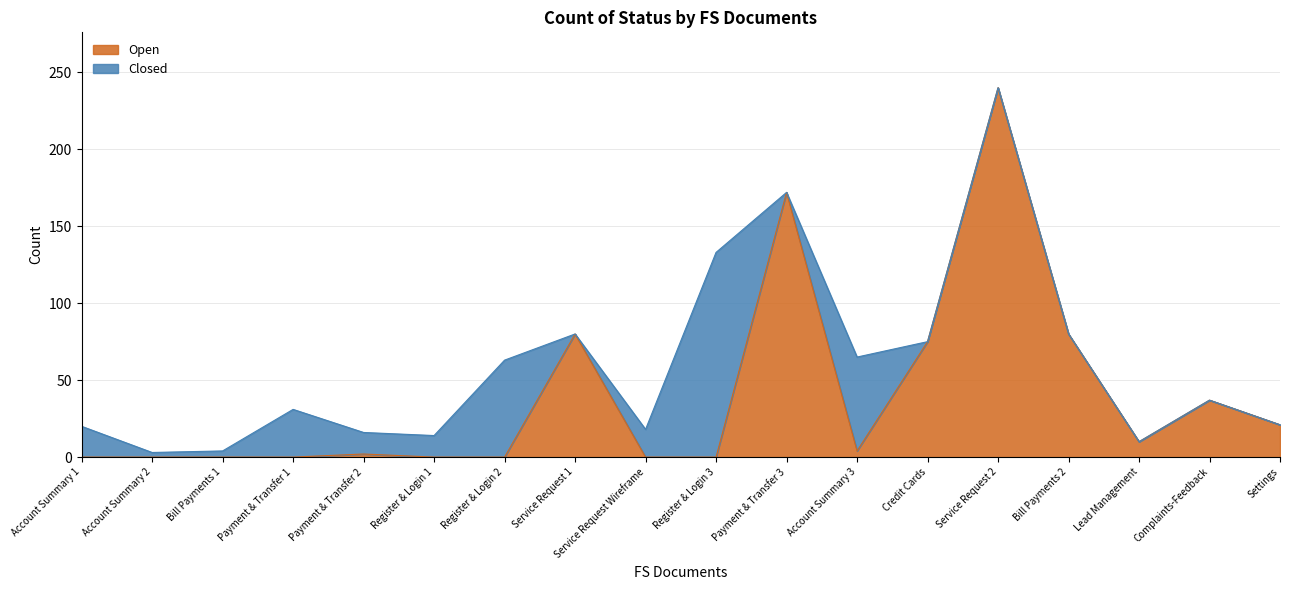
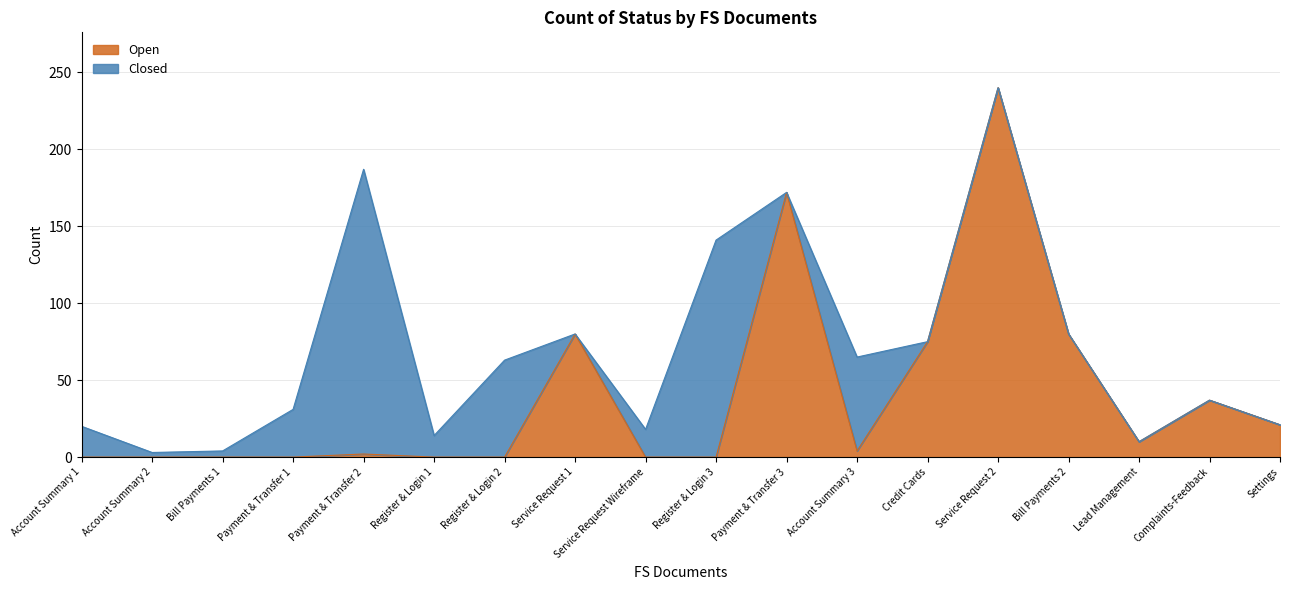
Closed, Payment & Transfer 2: 14 -> 185
Closed, Register & Login 3: 133 -> 141
